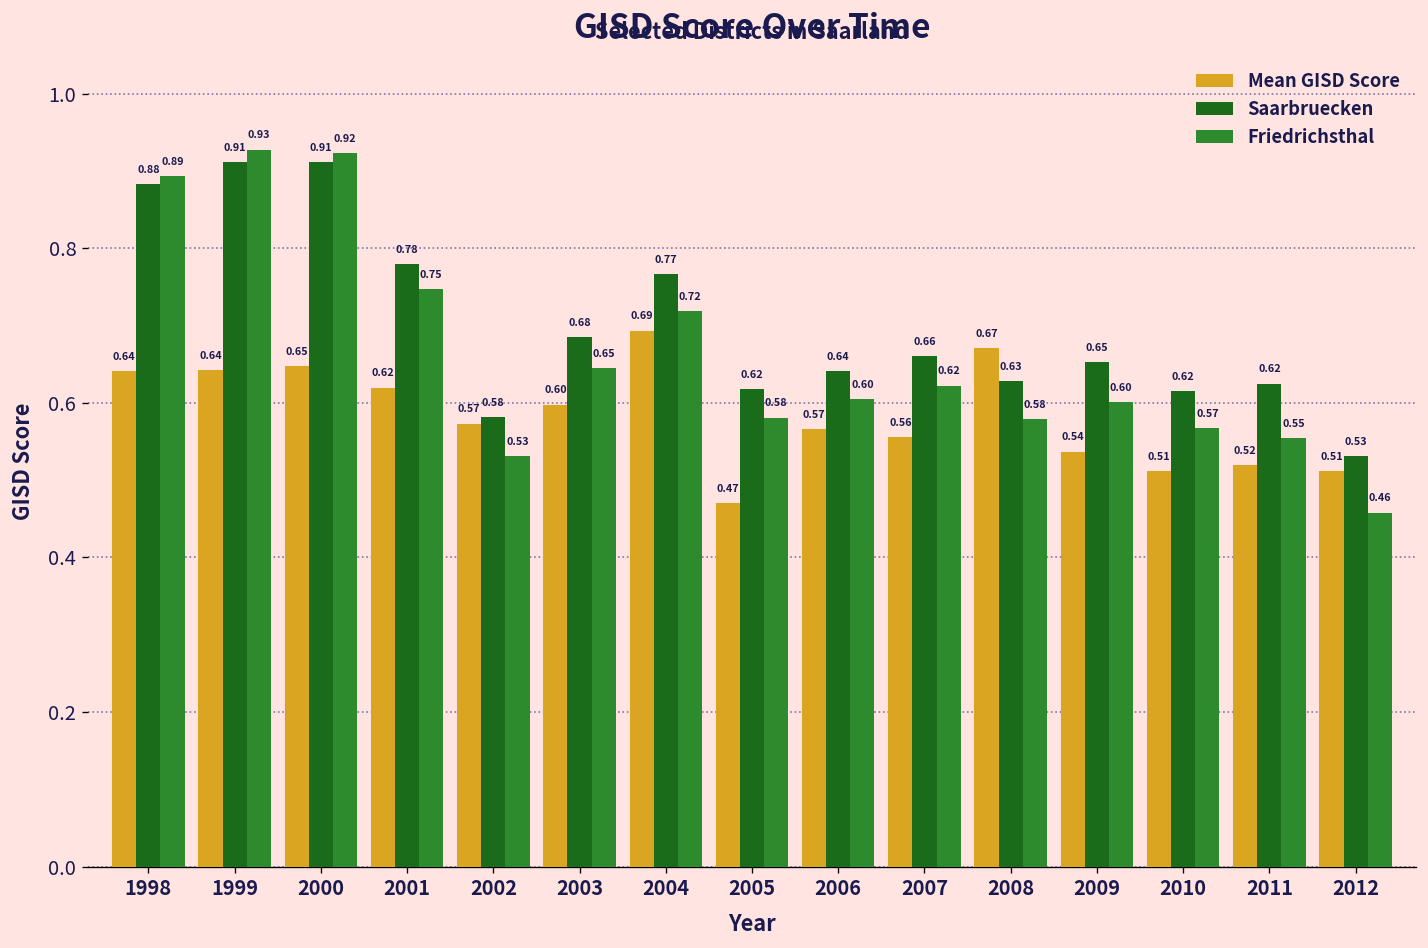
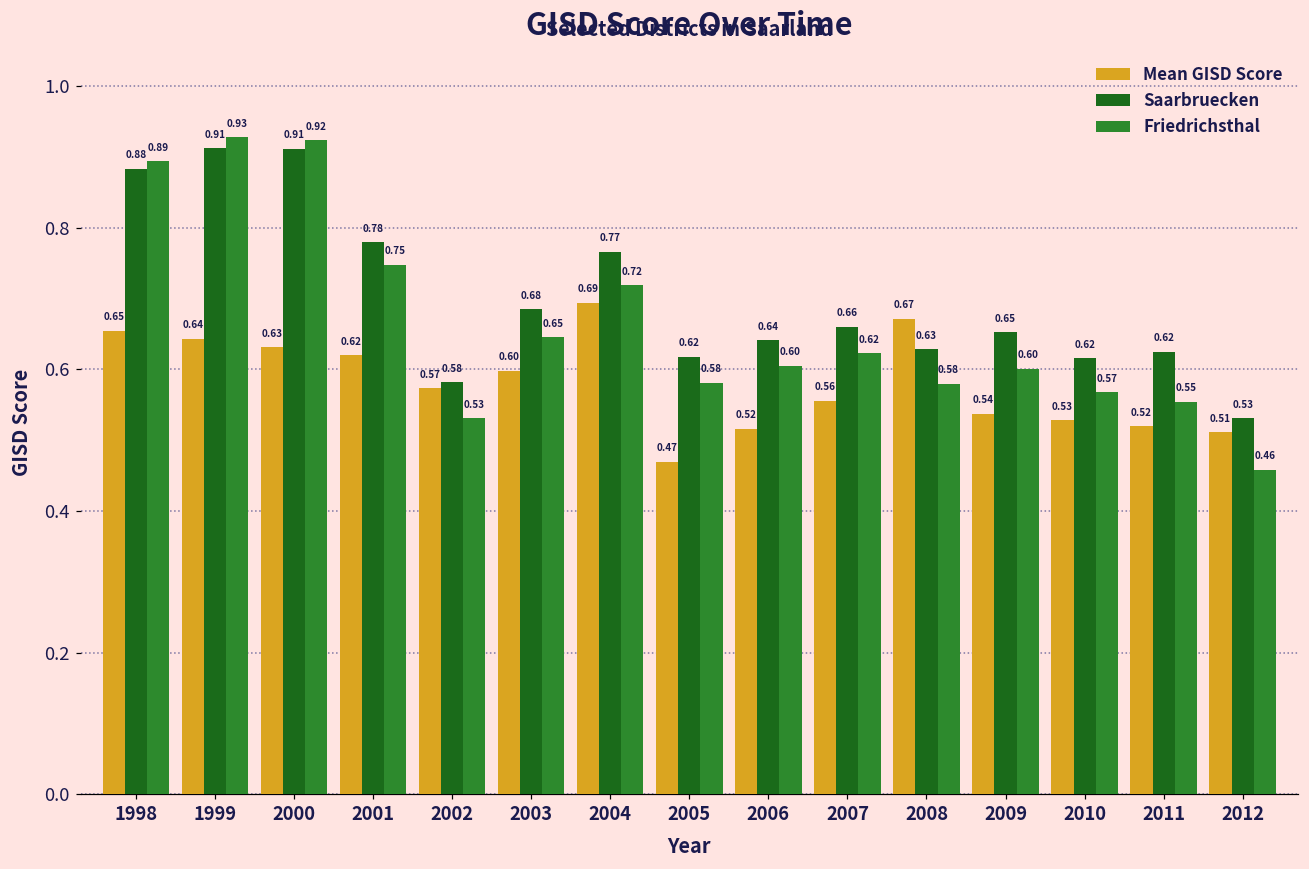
Mean GISD Score, 1998: 0.64 -> 0.65
Mean GISD Score, 2000: 0.65 -> 0.63
Mean GISD Score, 2006: 0.57 -> 0.52
Mean GISD Score, 2010: 0.51 -> 0.53
